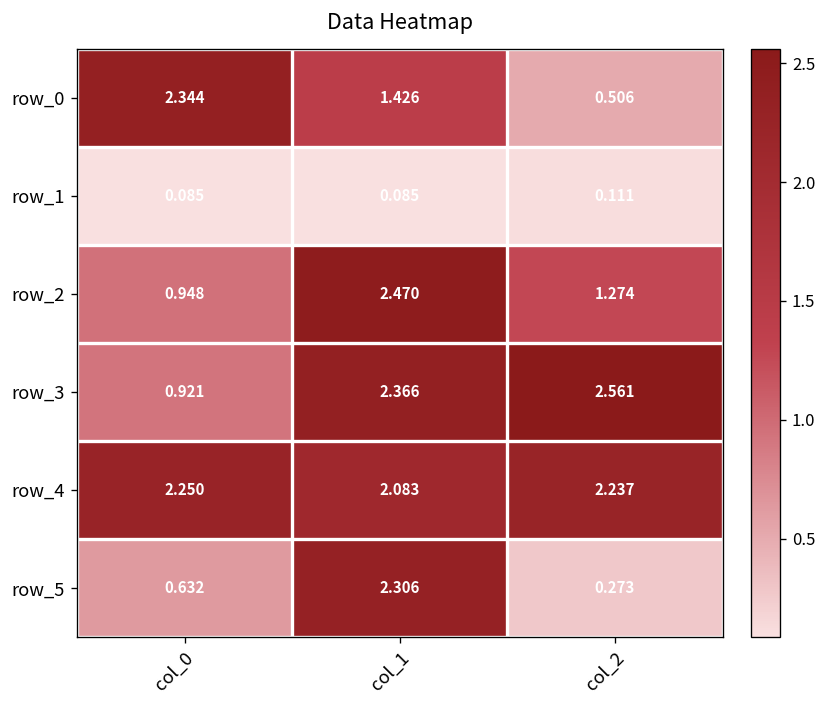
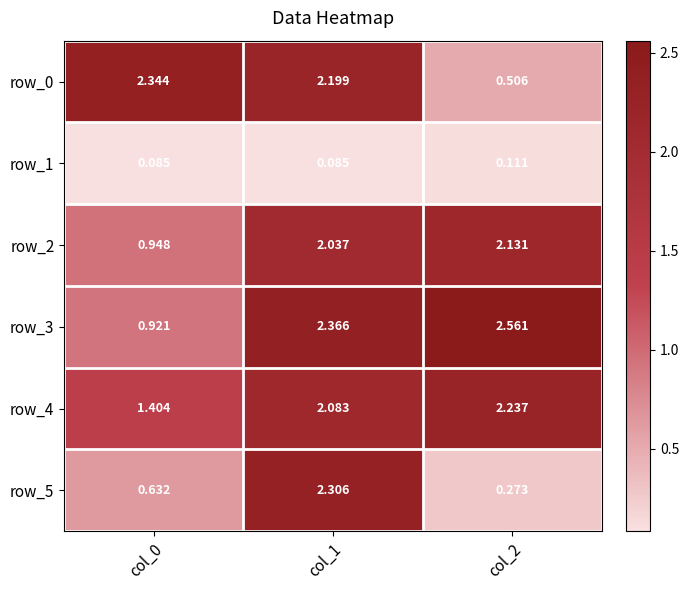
row_0, col_1: 1.426 -> 2.199
row_2, col_1: 2.470 -> 2.037
row_2, col_2: 1.274 -> 2.131
row_4, col_0: 2.250 -> 1.404
